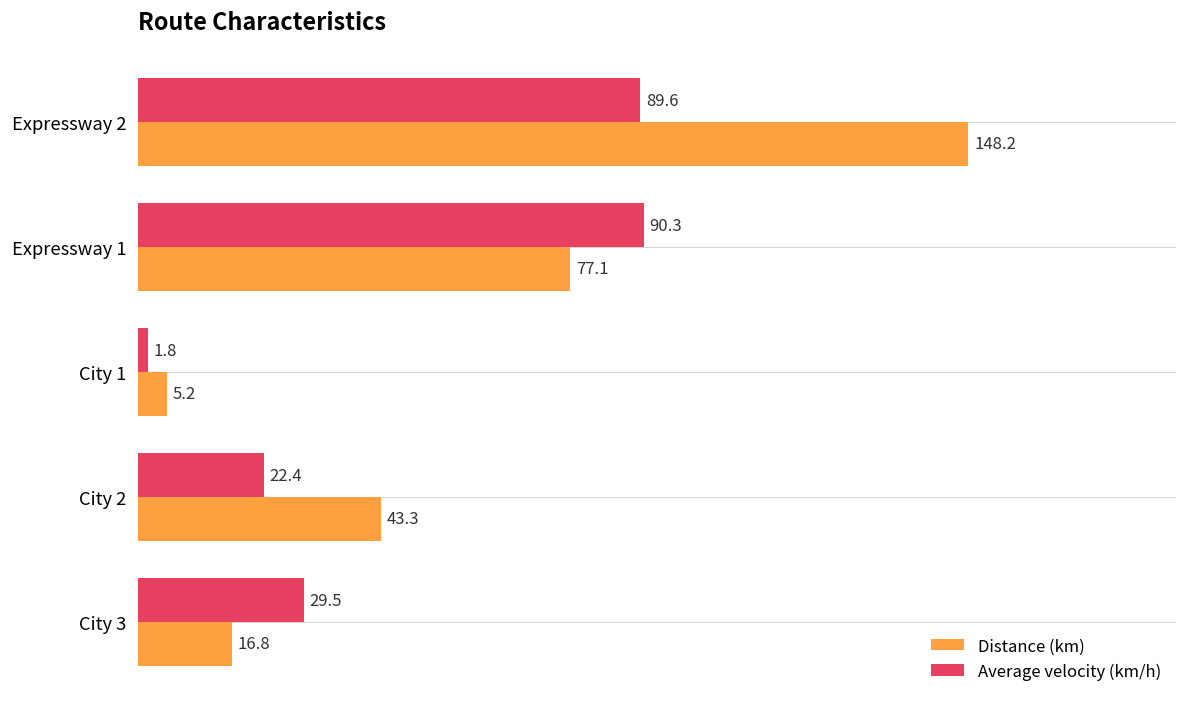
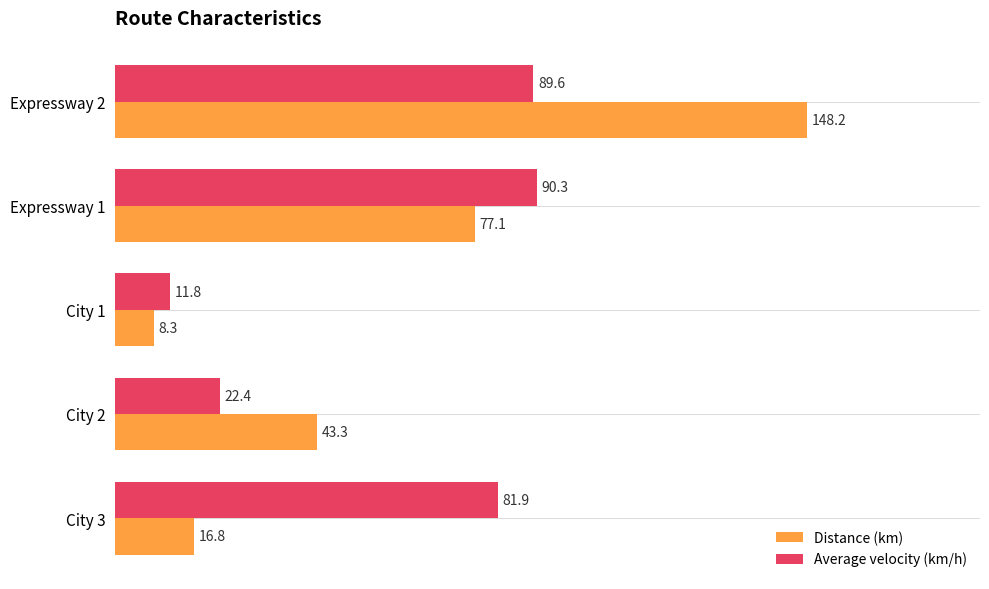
Average velocity (km/h), City 1: 1.8 -> 11.8
Distance (km), City 1: 5.2 -> 8.3
Average velocity (km/h), City 3: 29.5 -> 81.9
